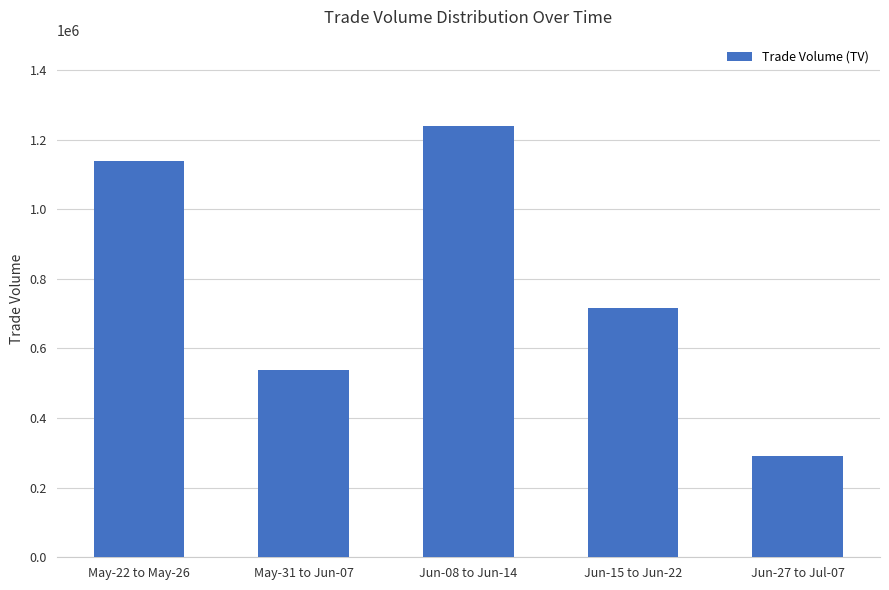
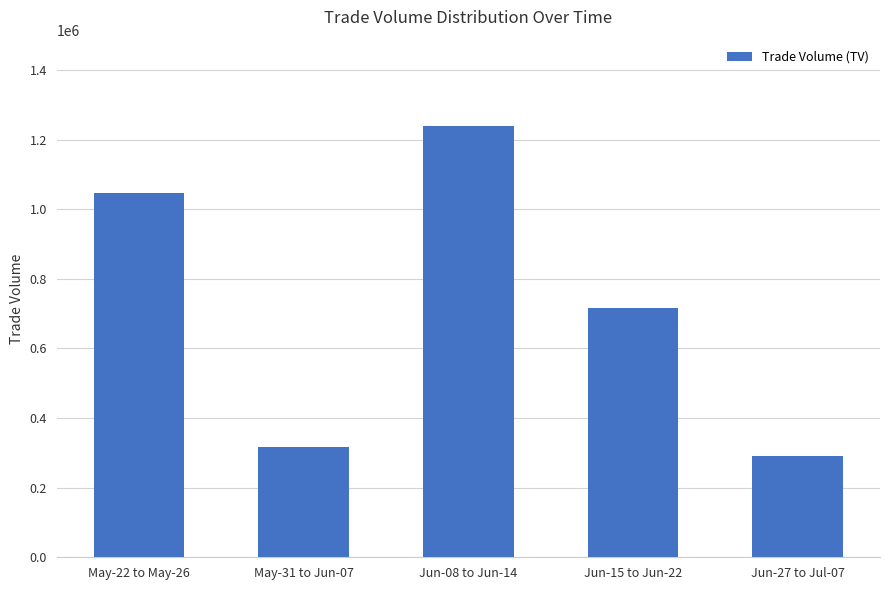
May-22 to May-26: 1140000 -> 1050000
May-31 to Jun-07: 540000 -> 320000
